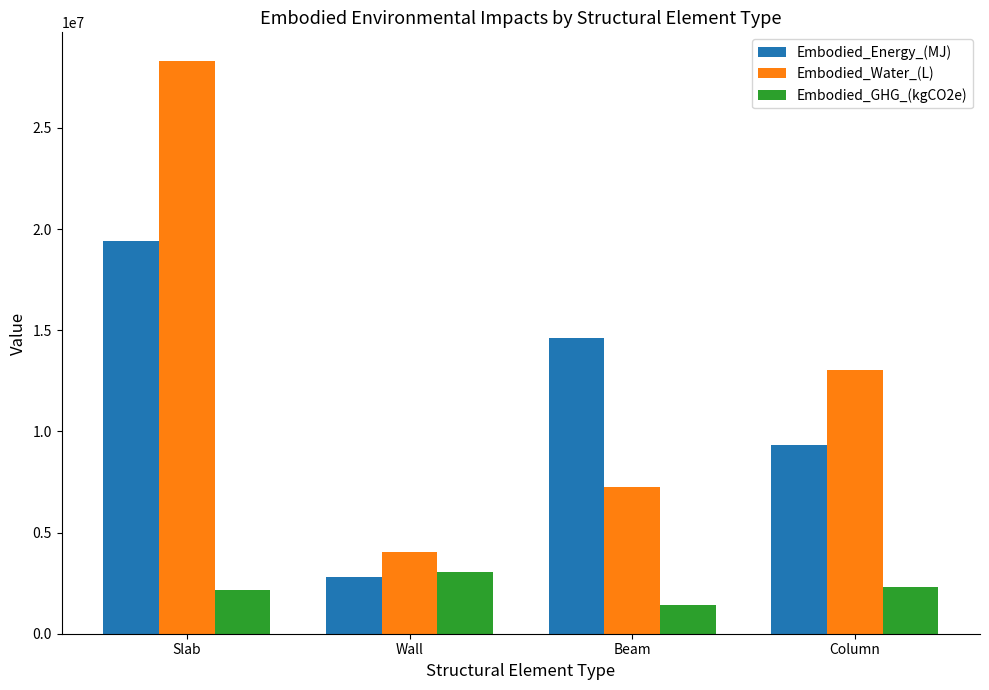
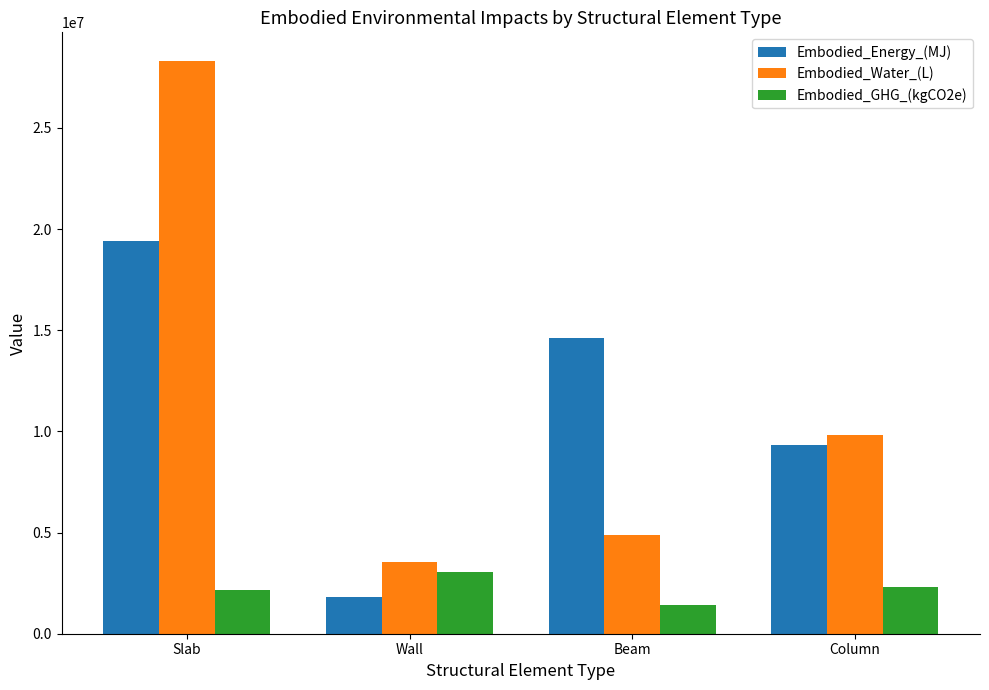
Embodied_Energy_(MJ), Wall: 2800000 -> 1800000
Embodied_Water_(L), Wall: 4100000 -> 3500000
Embodied_Water_(L), Beam: 7200000 -> 4900000
Embodied_Water_(L), Column: 13000000 -> 9800000
